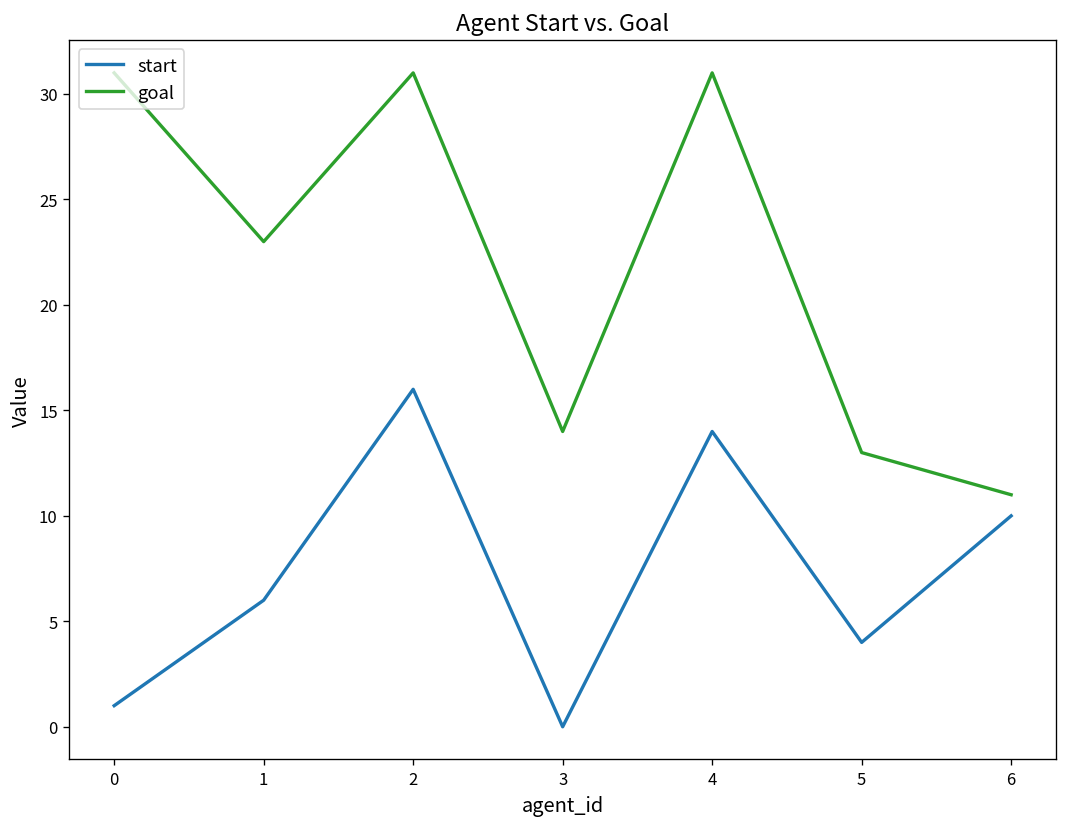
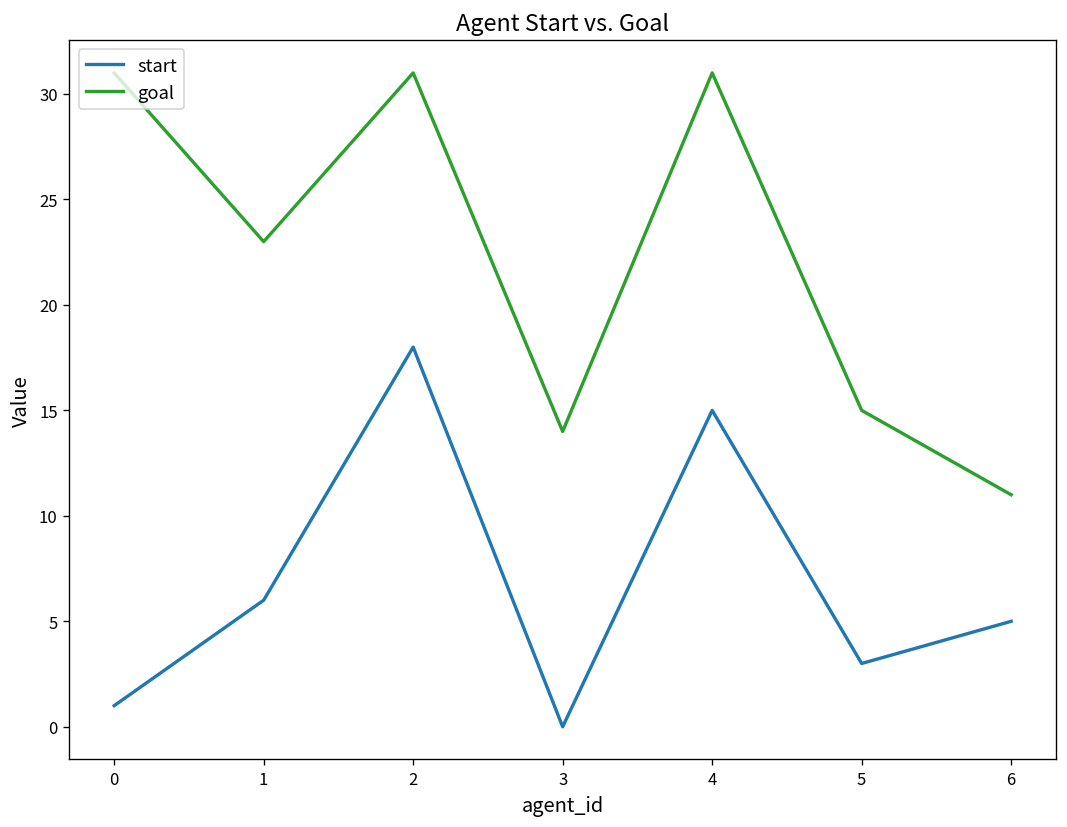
start, 2: 16 -> 18
start, 4: 14 -> 15
start, 5: 4 -> 3
goal, 5: 13 -> 15
start, 6: 10 -> 5
